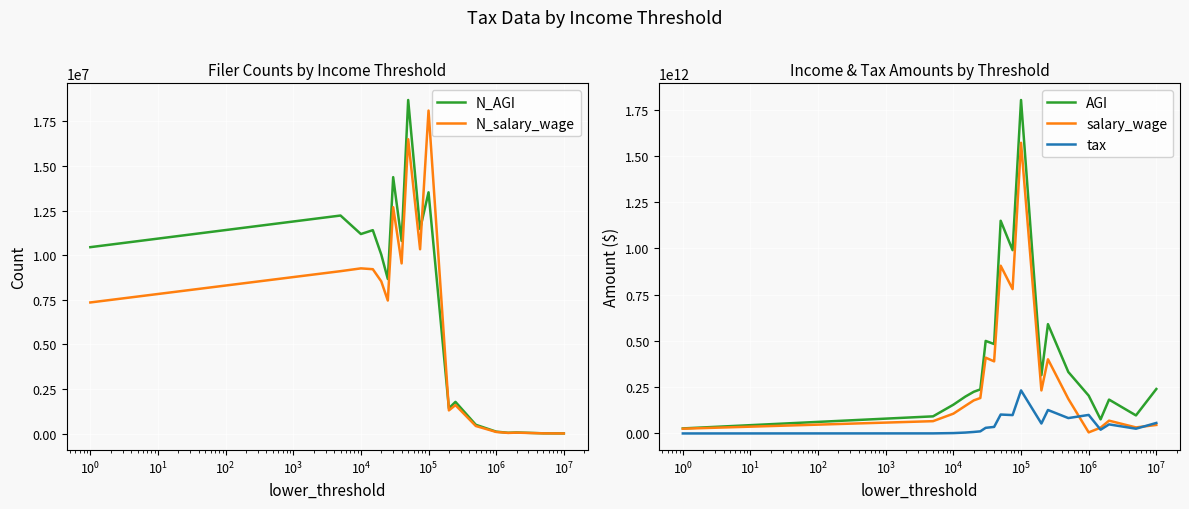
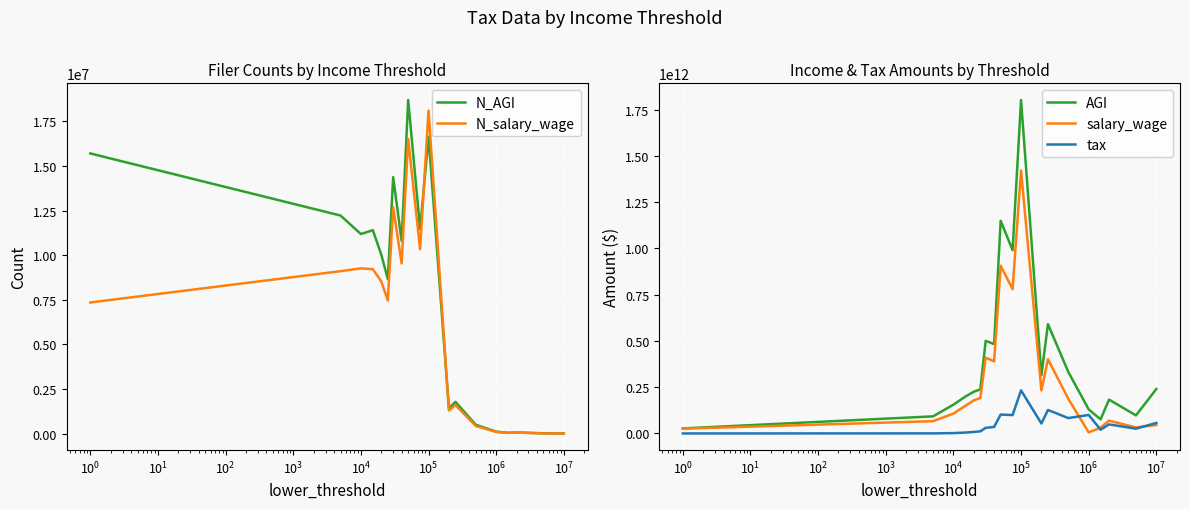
Filer Counts by Income Threshold, N_AGI, 10^0: 10400000 -> 15700000
Filer Counts by Income Threshold, N_AGI, 10^5: 13500000 -> 16600000
Income & Tax Amounts by Threshold, salary_wage, 10^5: 1570000000000 -> 1420000000000
Income & Tax Amounts by Threshold, AGI, 10^6: 200000000000 -> 130000000000
